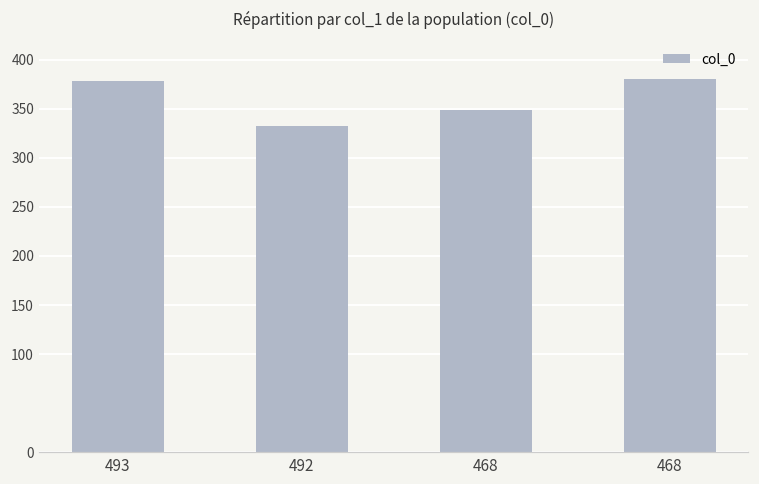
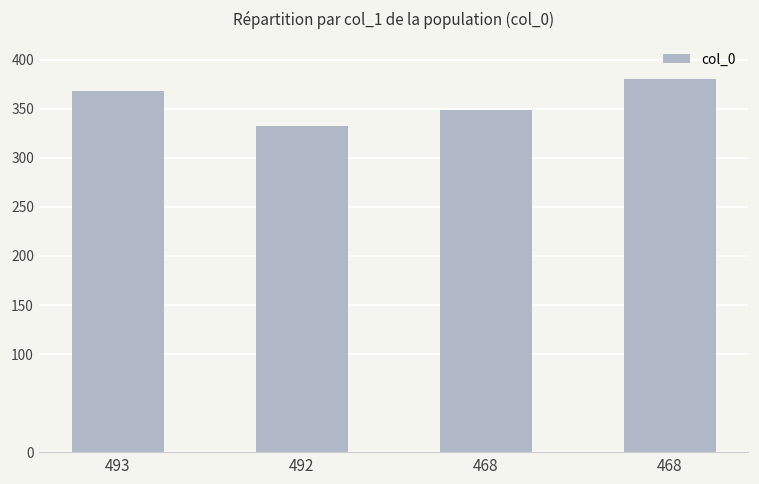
493: 380 -> 370
